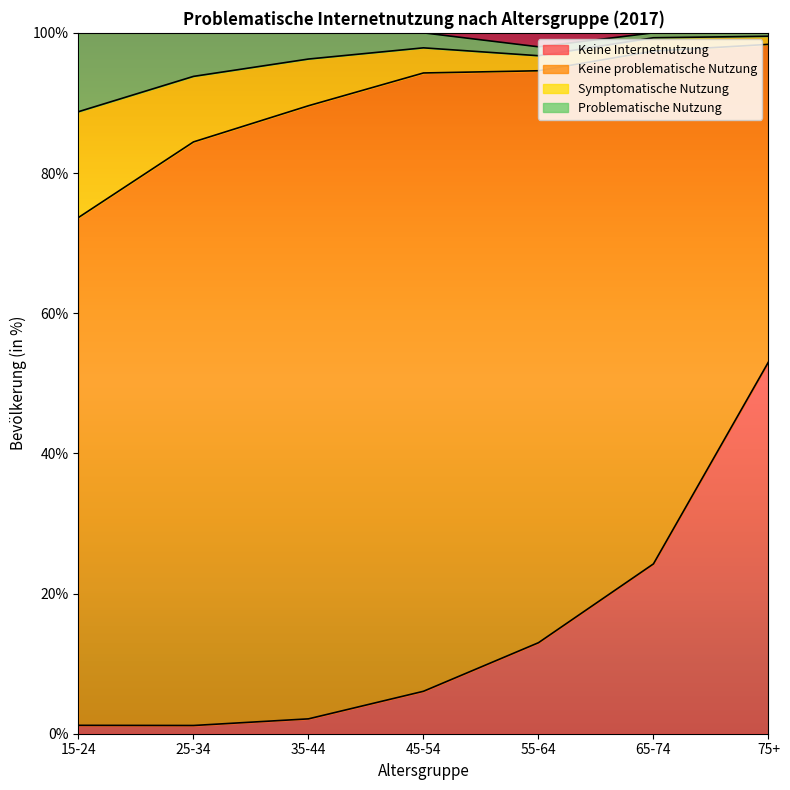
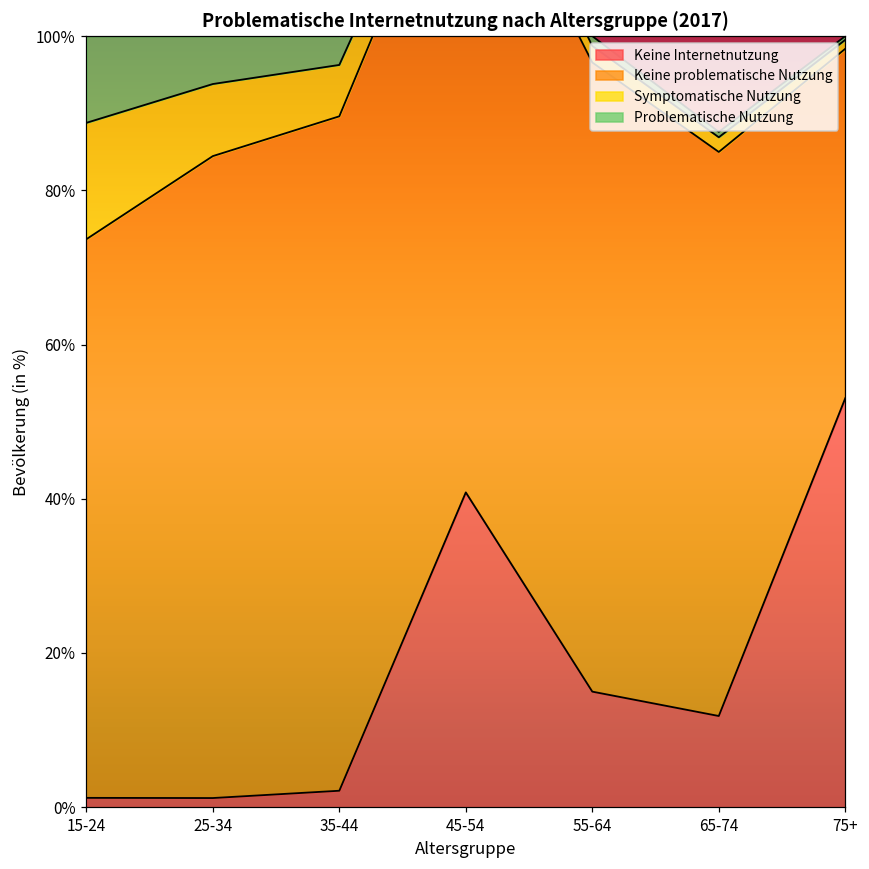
Keine Internetnutzung, 45-54: 6% -> 41%
Keine Internetnutzung, 55-64: 13% -> 15%
Keine Internetnutzung, 65-74: 24% -> 12%
